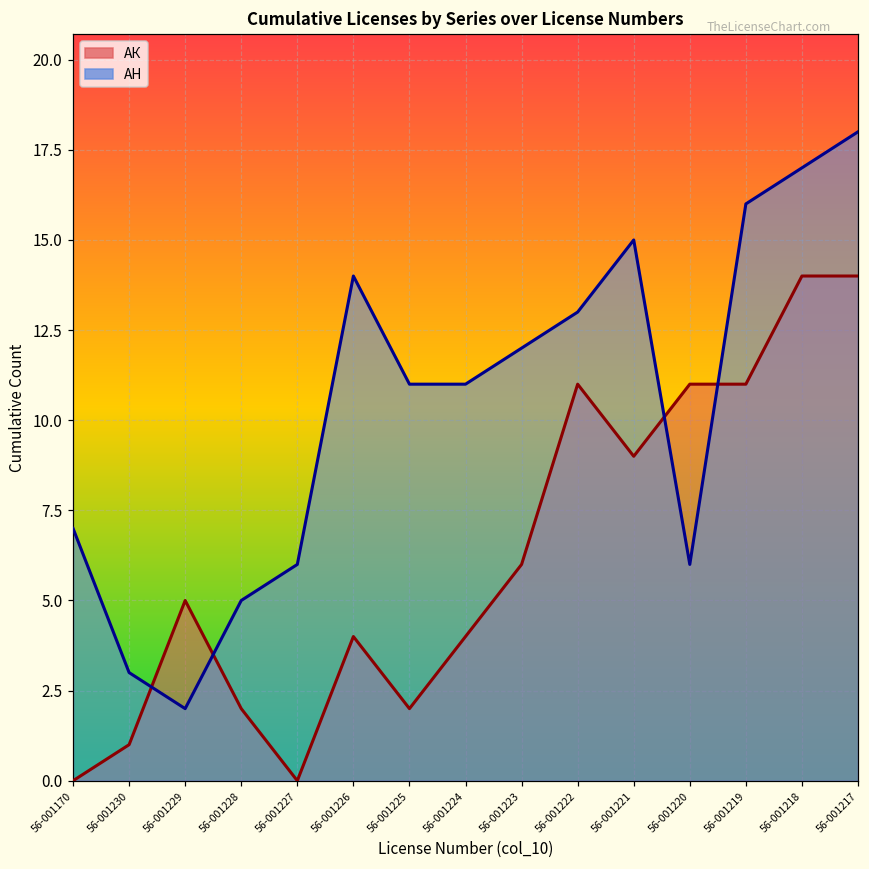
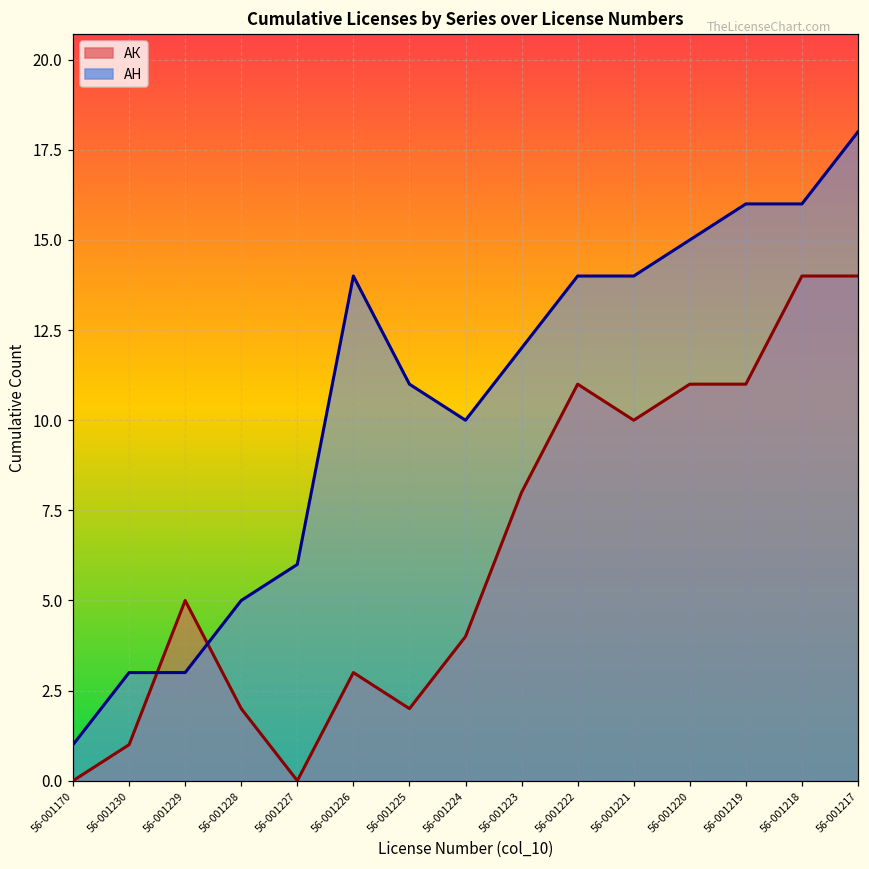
АН, 56-001170: 7 -> 1
АН, 56-001229: 2 -> 3
АК, 56-001226: 4 -> 3
АН, 56-001224: 11 -> 10
АК, 56-001223: 6 -> 8
АН, 56-001222: 13 -> 14
АК, 56-001221: 9 -> 10
АН, 56-001221: 15 -> 14
АН, 56-001220: 6 -> 15
АН, 56-001218: 17 -> 16
